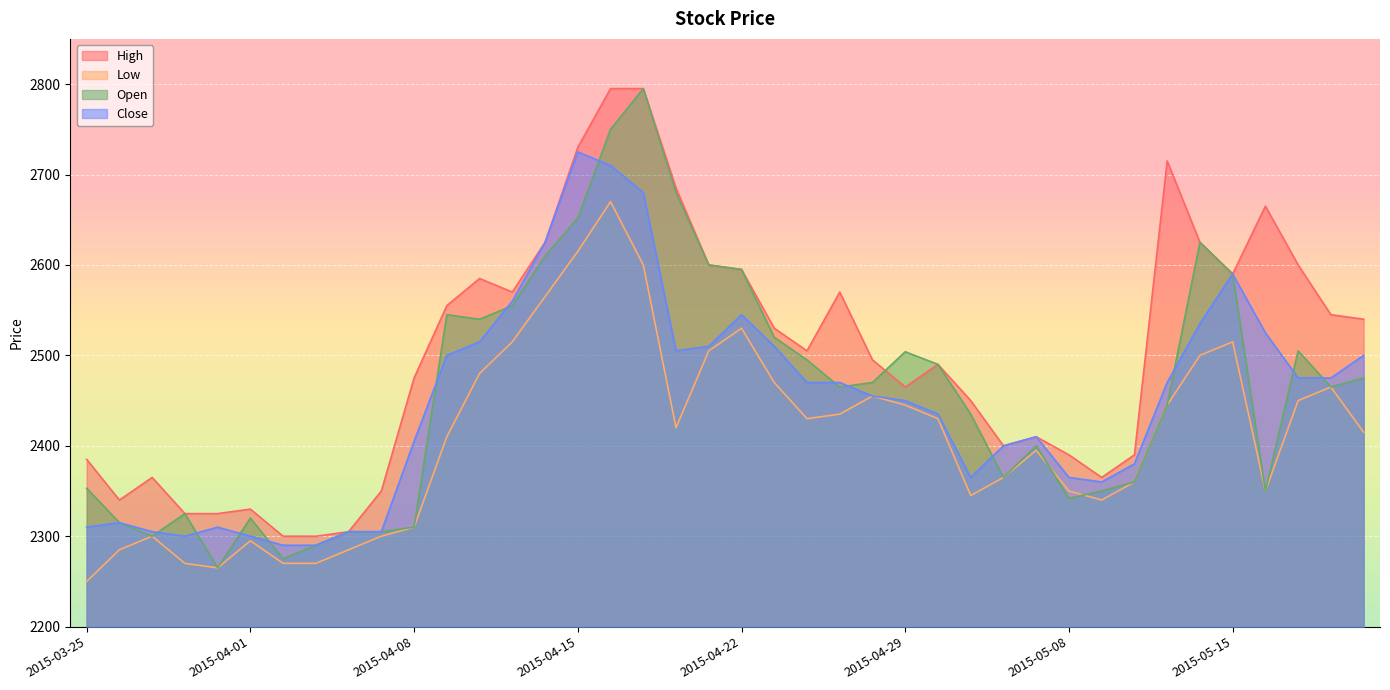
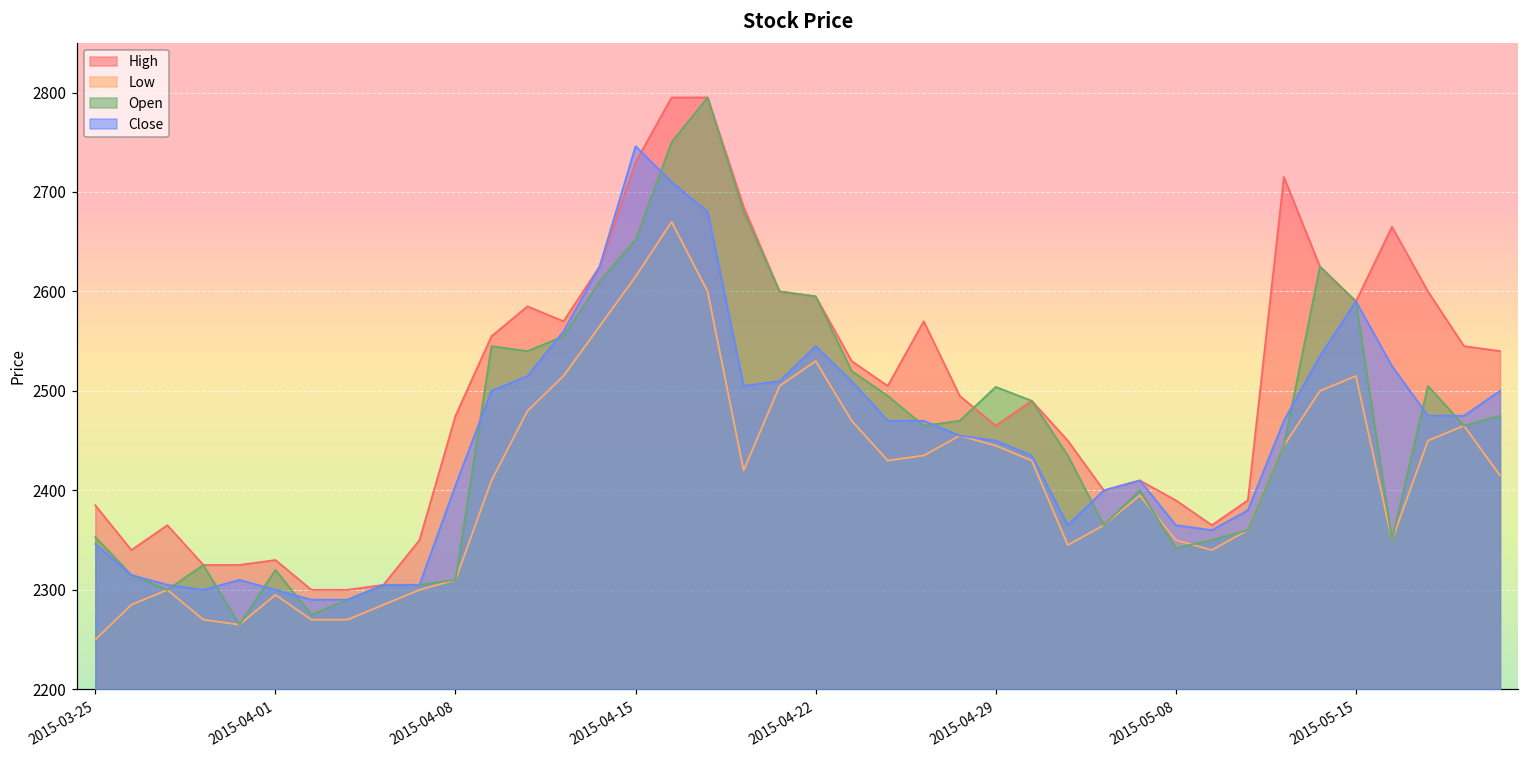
Close, 2015-03-25: 2310 -> 2350
Close, 2015-04-15: 2730 -> 2750
